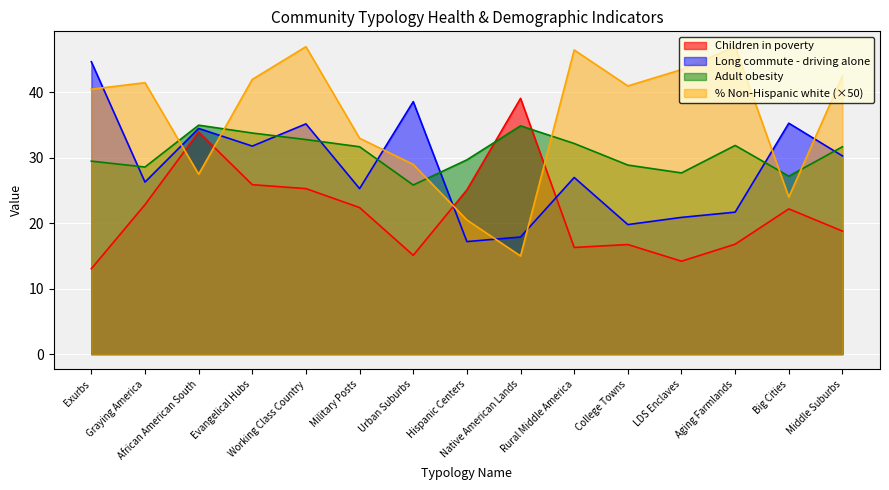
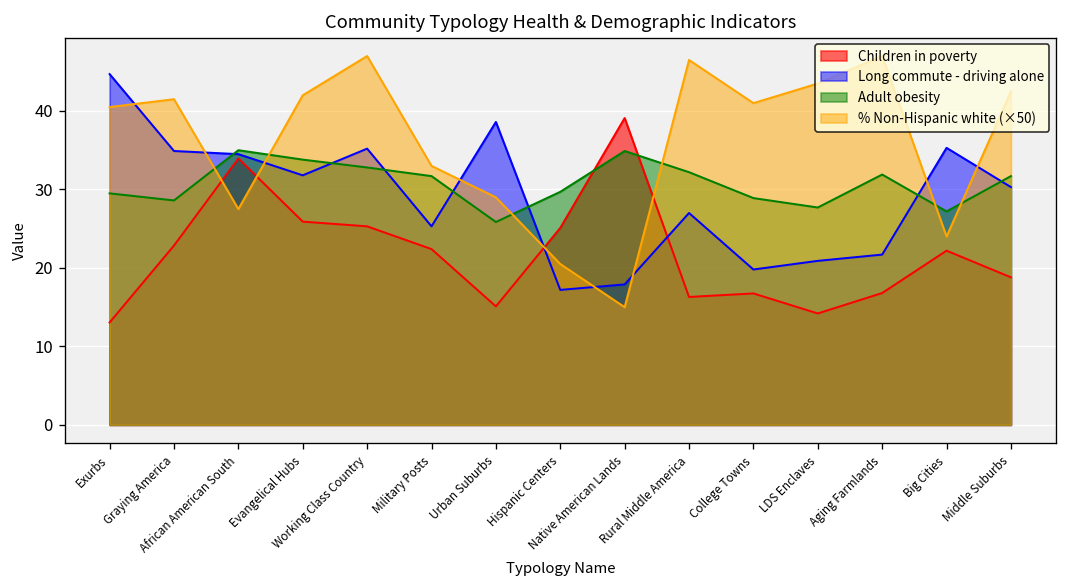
Long commute - driving alone, Graying America: 26 -> 35
